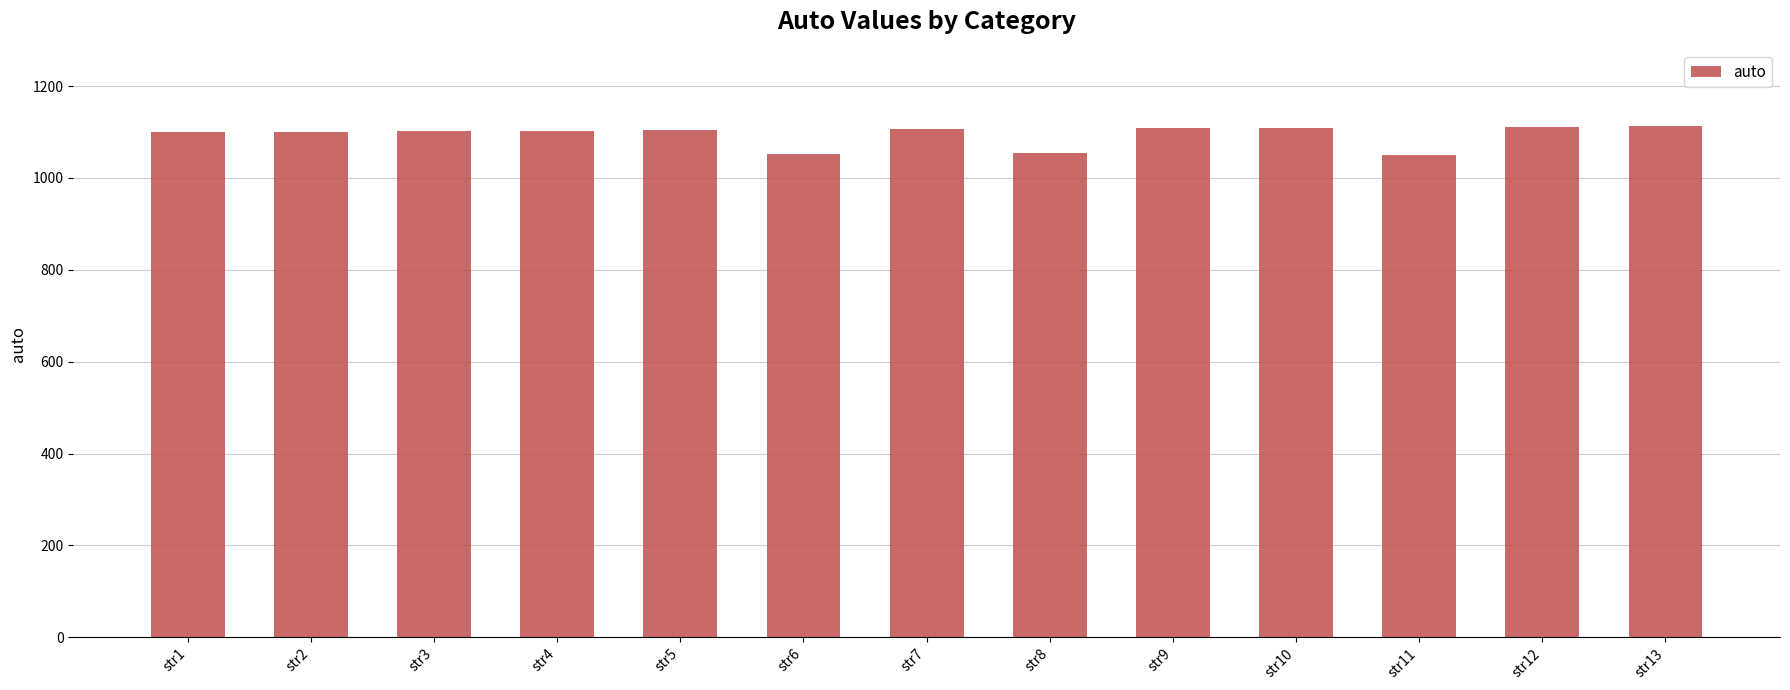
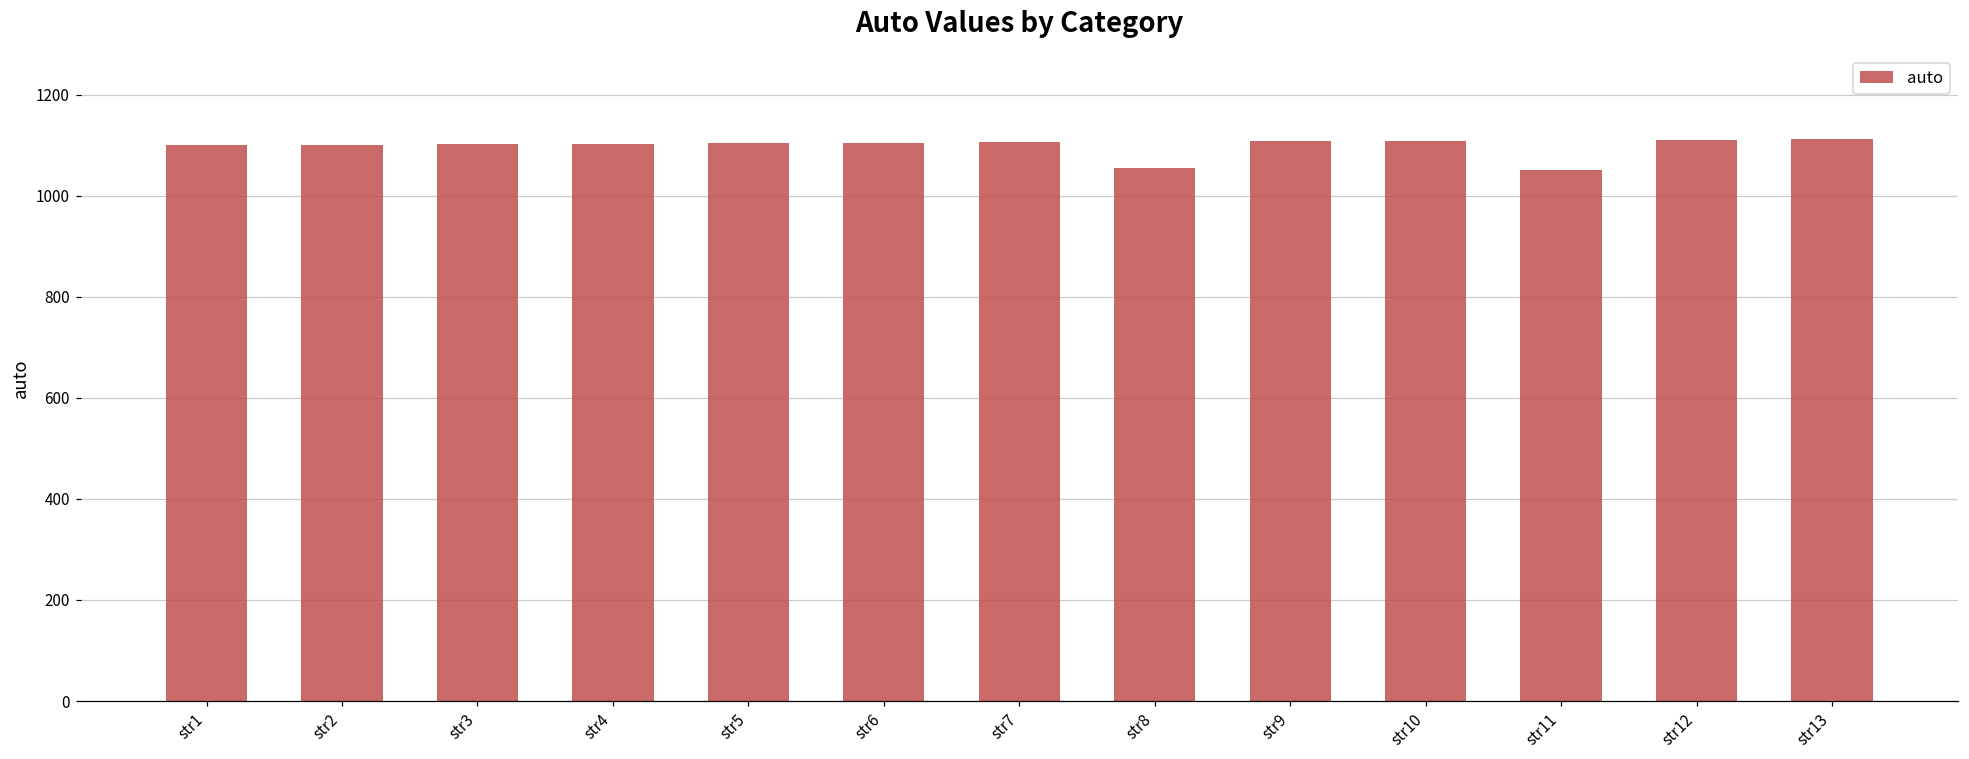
str6: 1050 -> 1110
